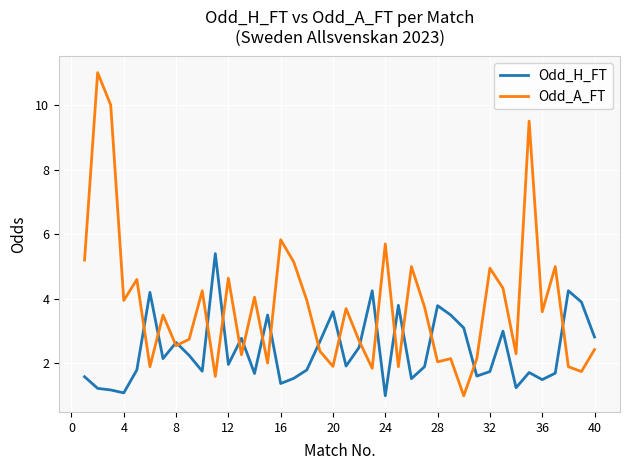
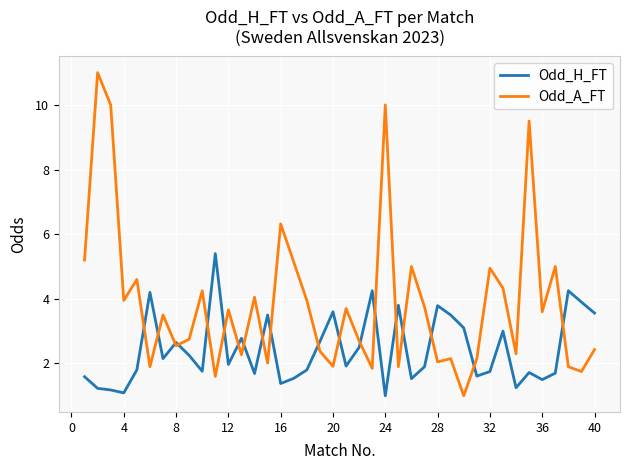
Odd_A_FT, 12: 4.6 -> 3.7
Odd_A_FT, 16: 5.8 -> 6.3
Odd_A_FT, 24: 5.7 -> 10.0
Odd_H_FT, 40: 2.8 -> 3.6
